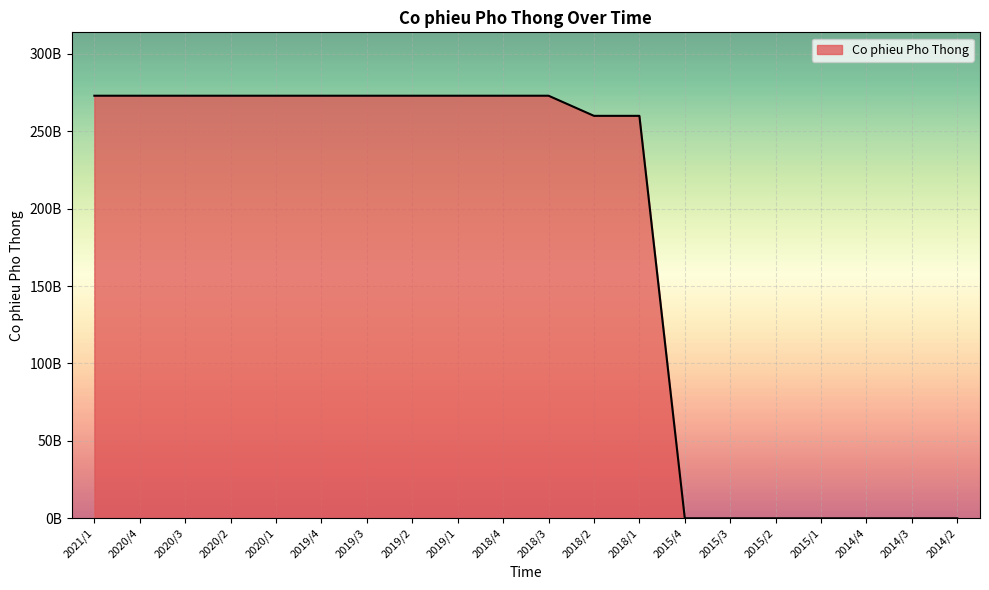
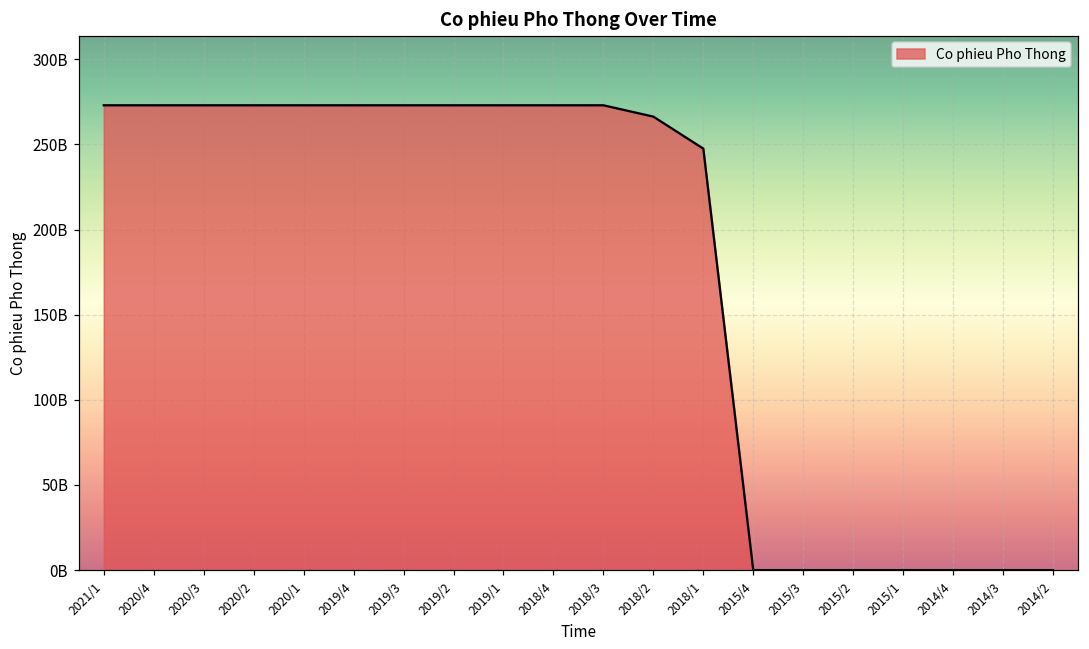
2018/2: 260000000000 -> 266000000000
2018/1: 260000000000 -> 248000000000
